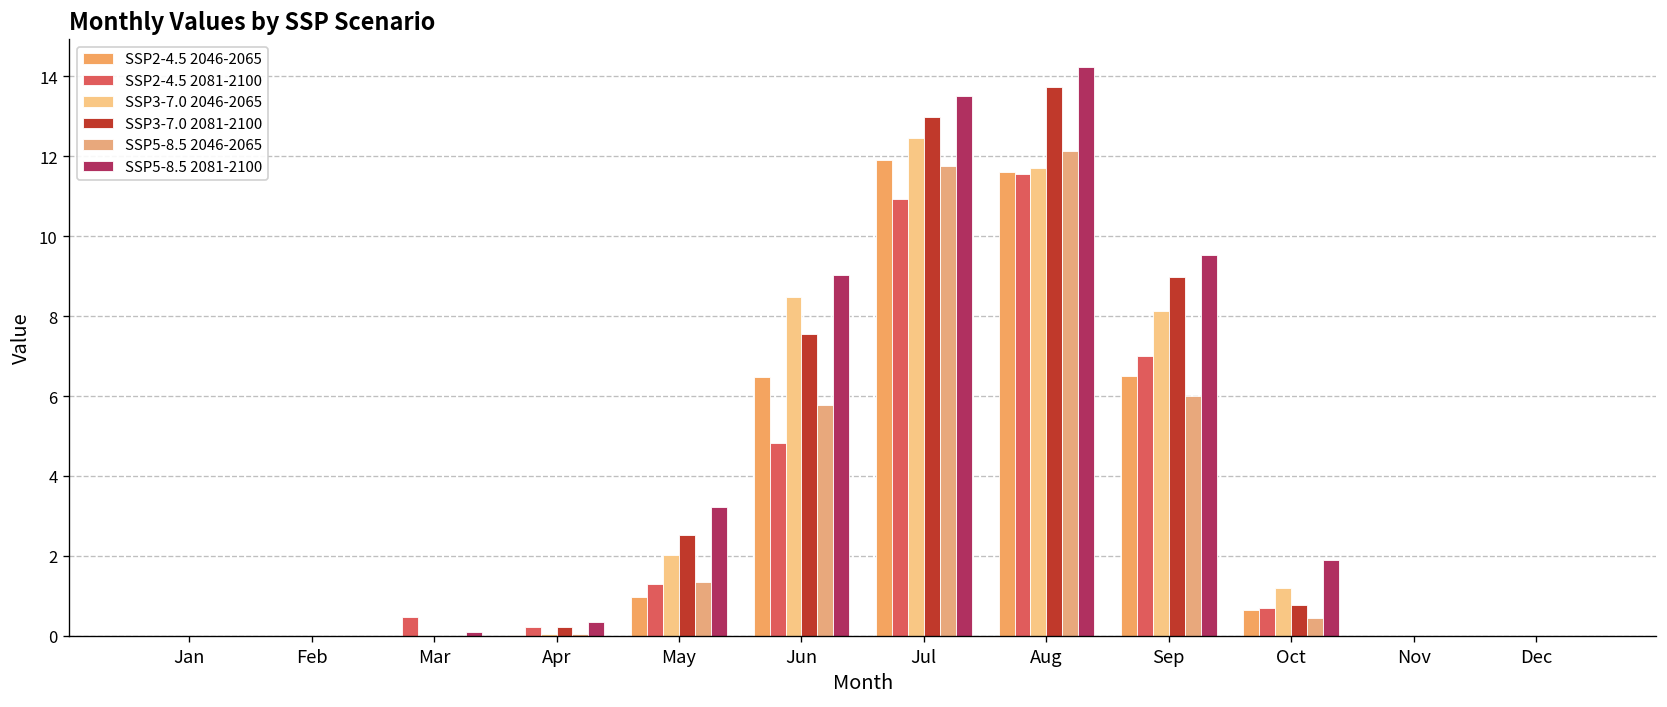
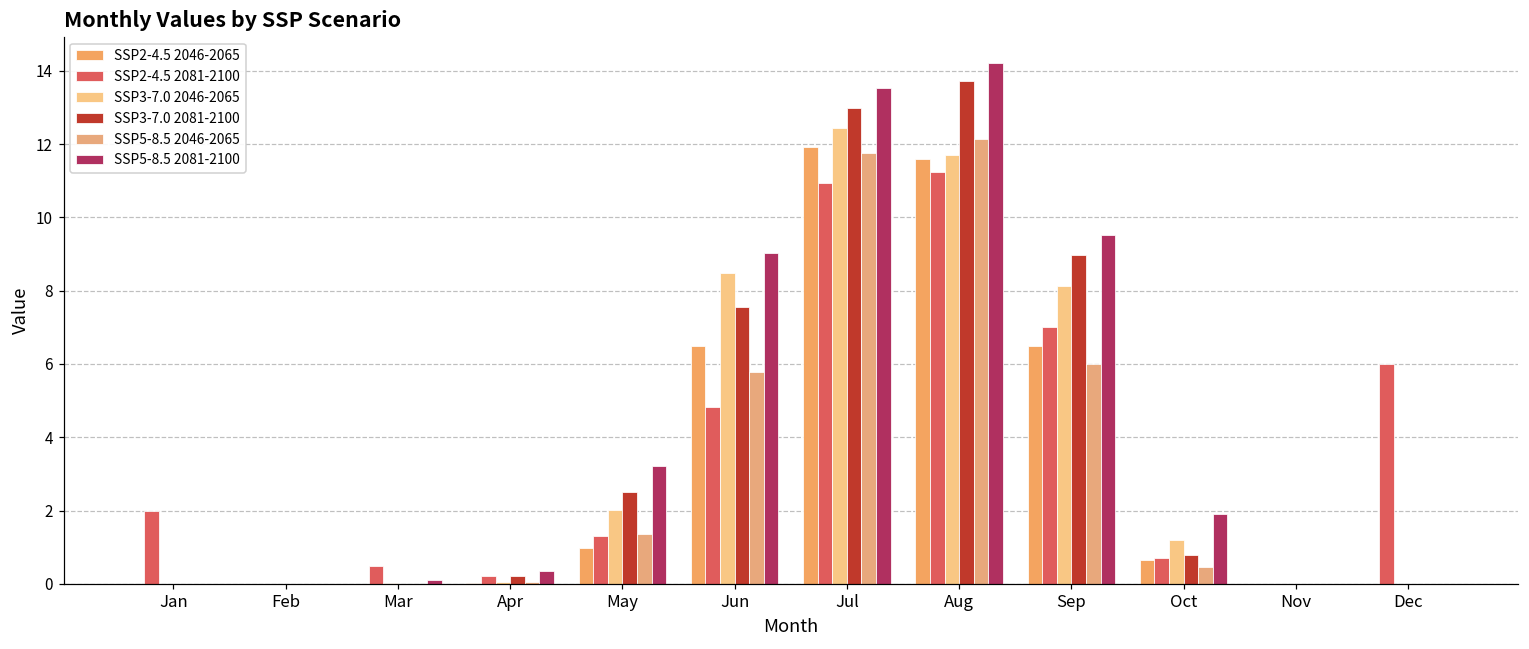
SSP2-4.5 2081-2100, Jan: 0 -> 2
SSP2-4.5 2081-2100, Aug: 11.5 -> 11.2
SSP2-4.5 2081-2100, Dec: 0 -> 6
